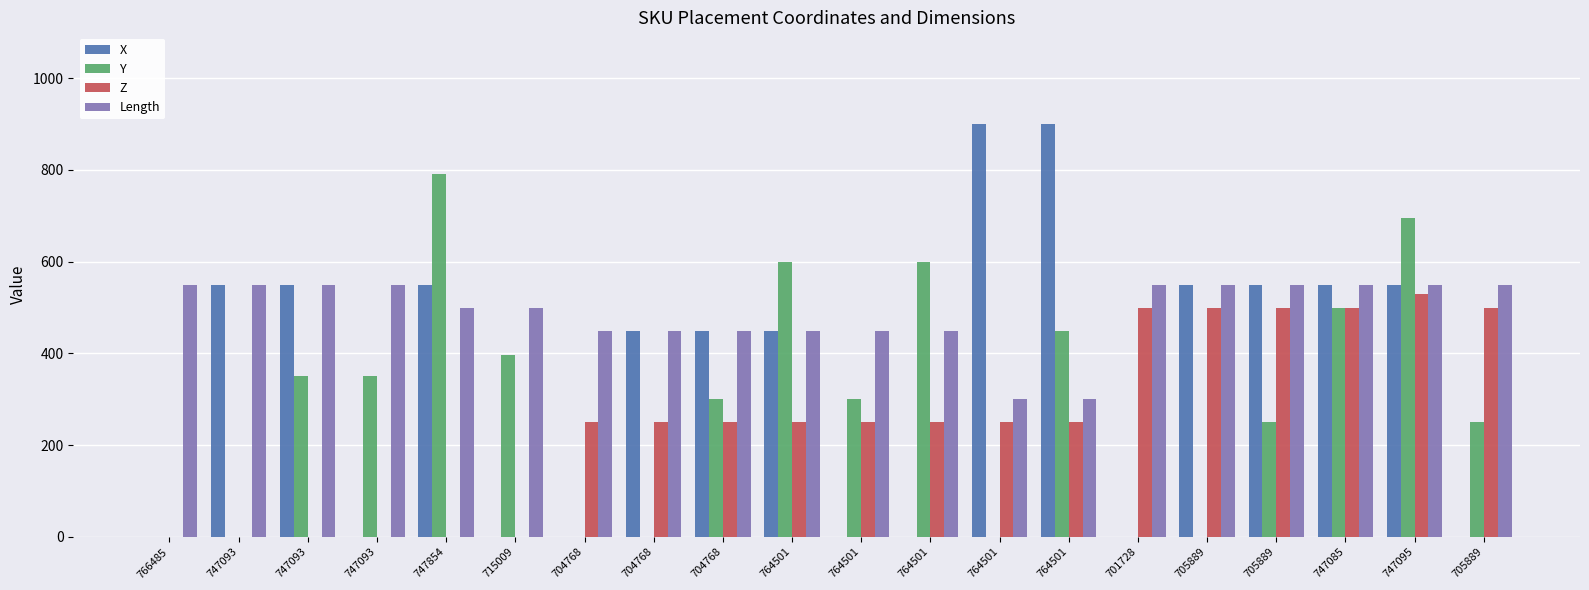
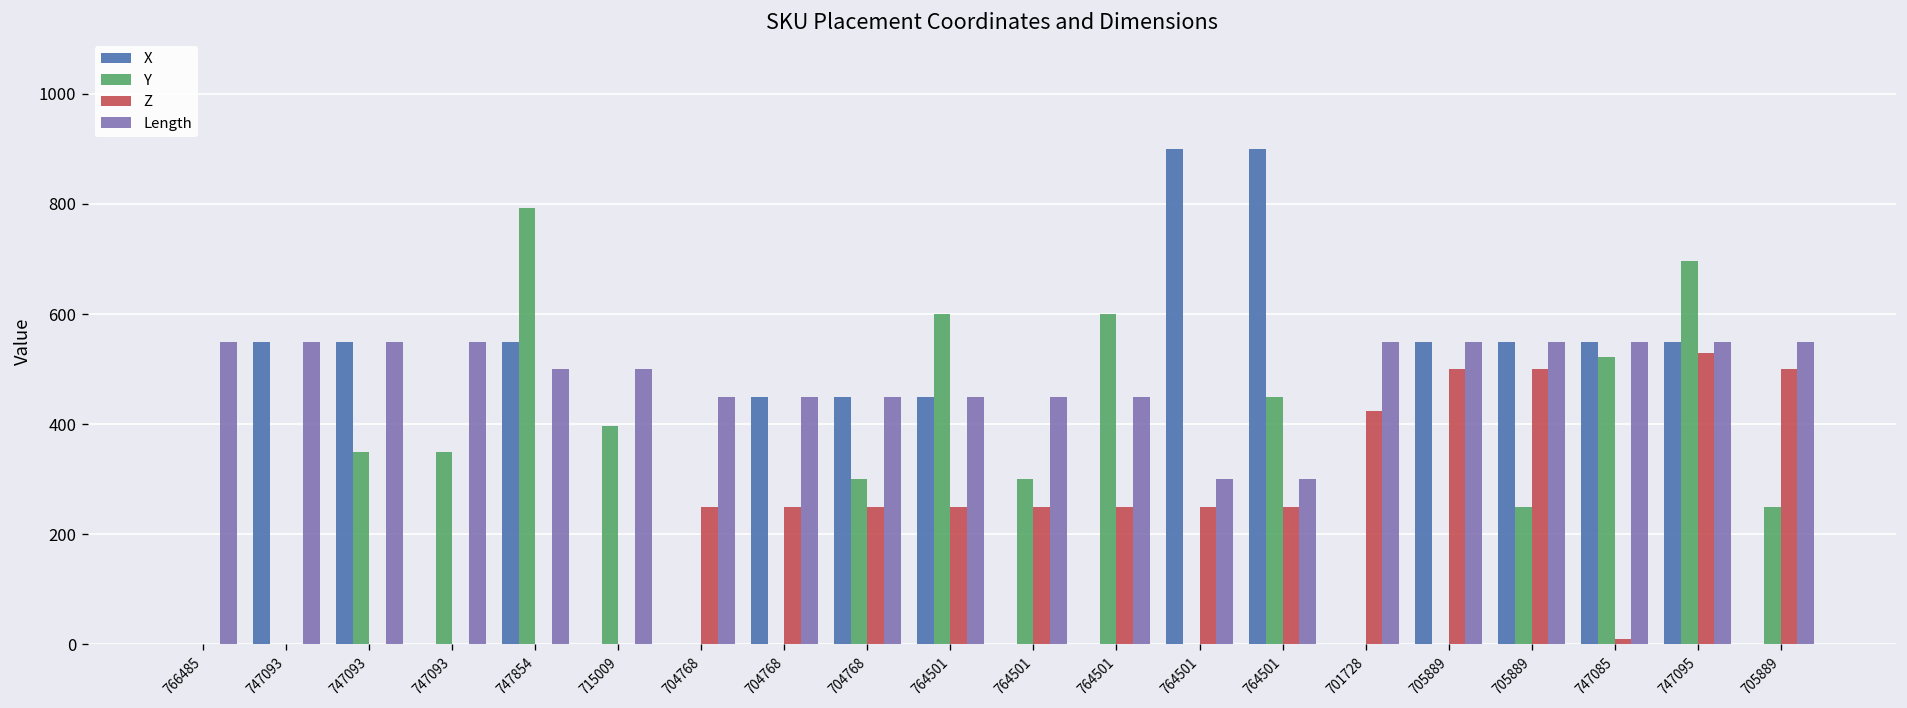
Z, 701728: 500 -> 420
Y, 747085: 500 -> 520
Z, 747085: 500 -> 10
